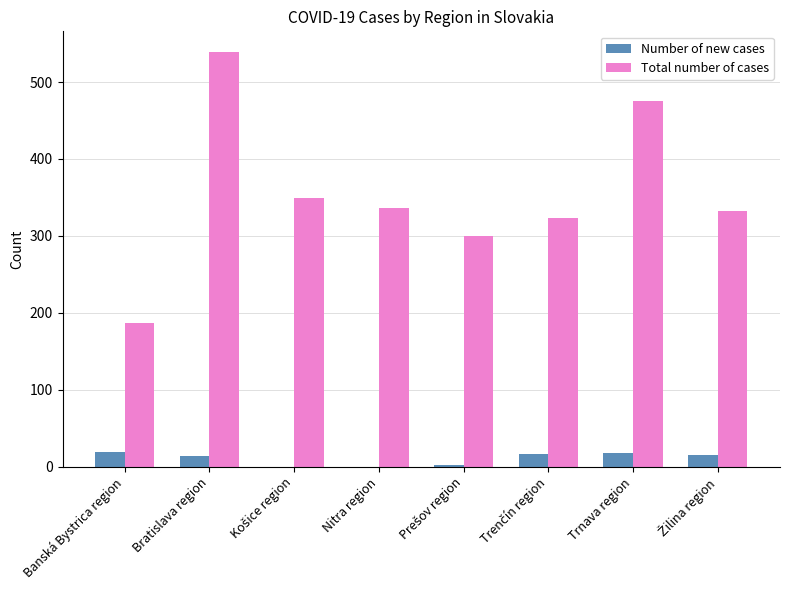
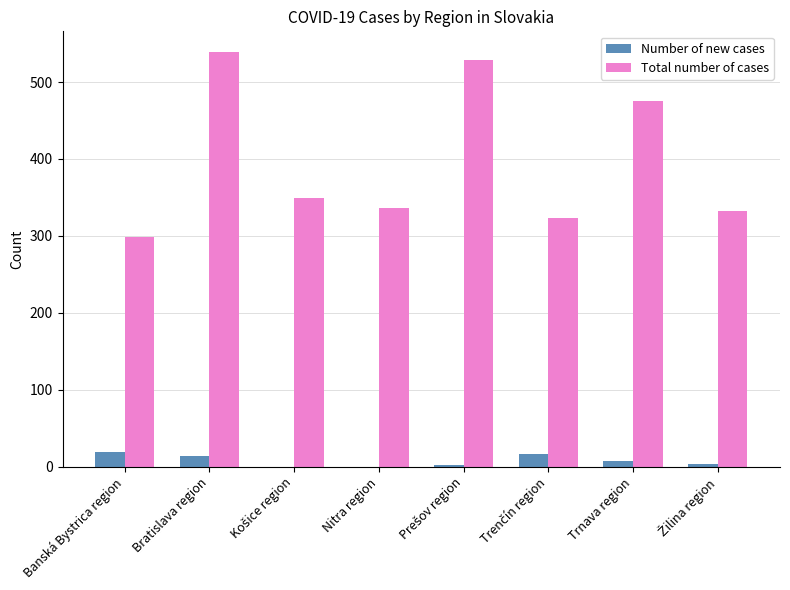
Total number of cases, Banská Bystrica region: 190 -> 300
Total number of cases, Prešov region: 300 -> 530
Number of new cases, Trnava region: 20 -> 10
Number of new cases, Žilina region: 20 -> 0
